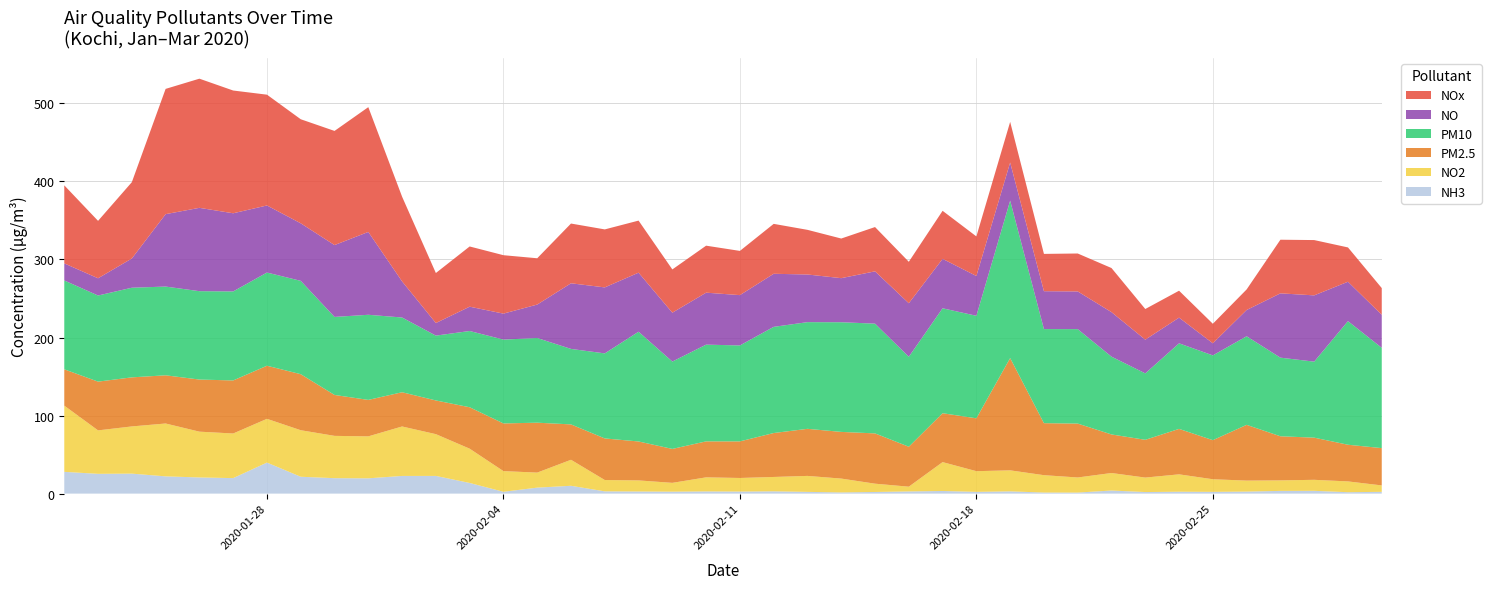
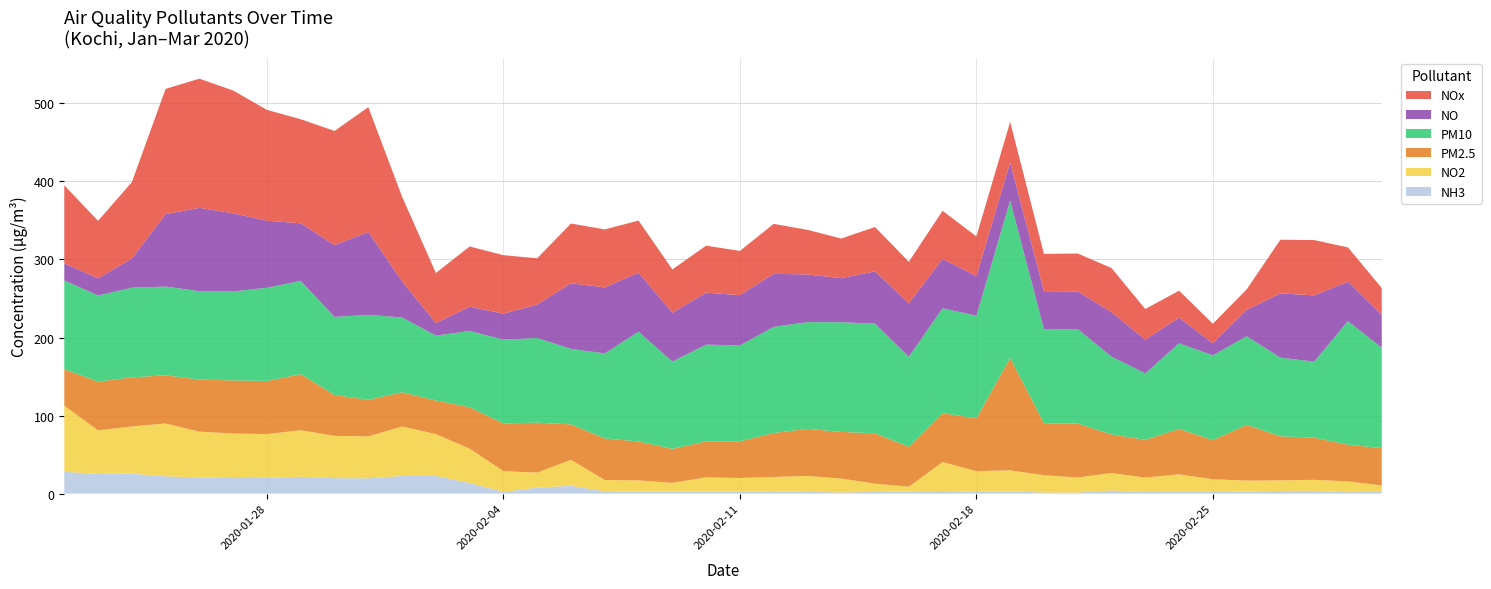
NH3, 2020-01-28: 40 -> 20
